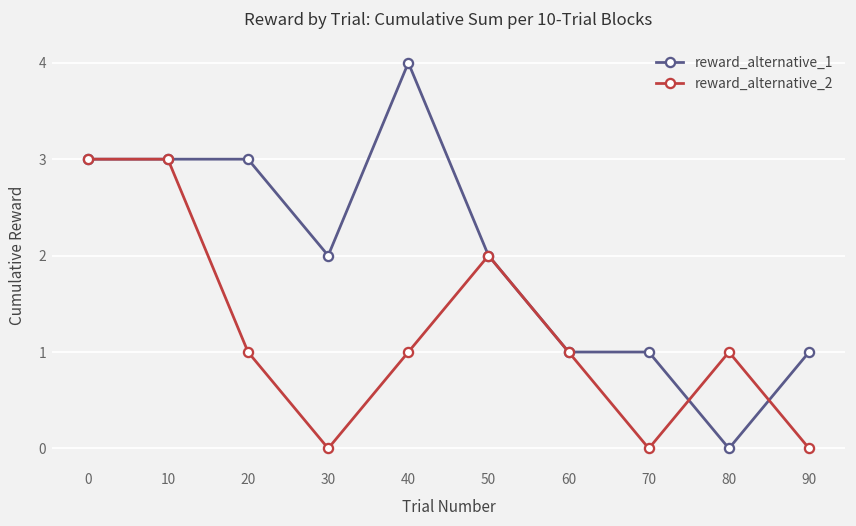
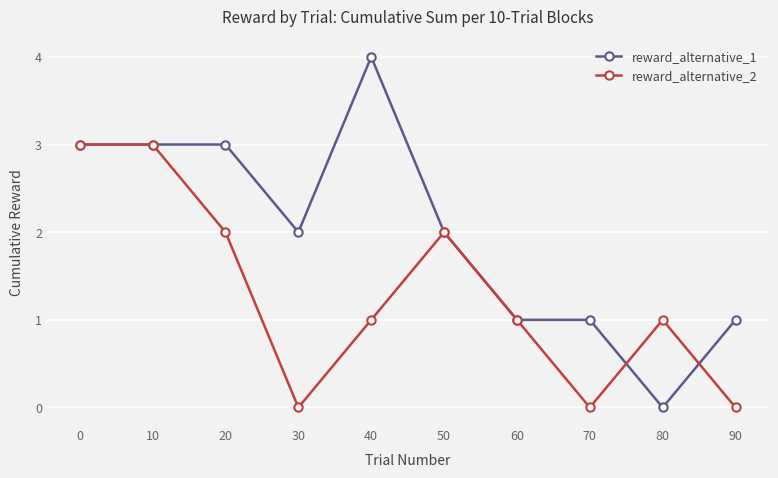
reward_alternative_2, 20: 1 -> 2
